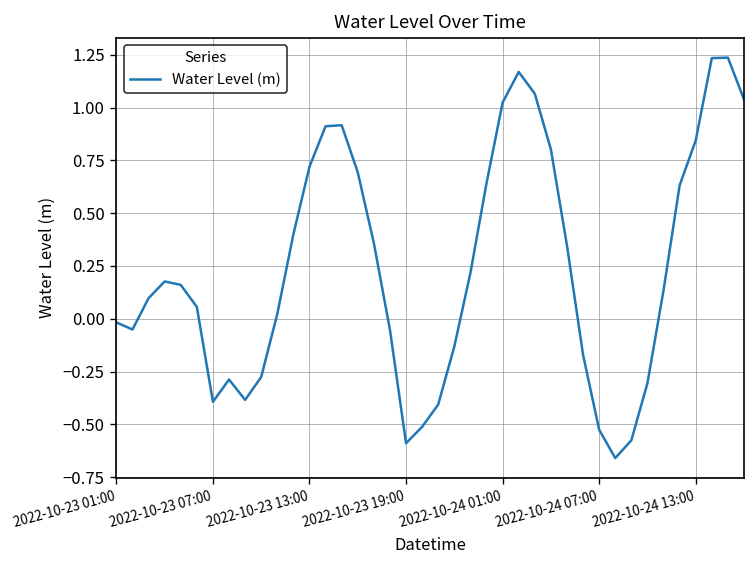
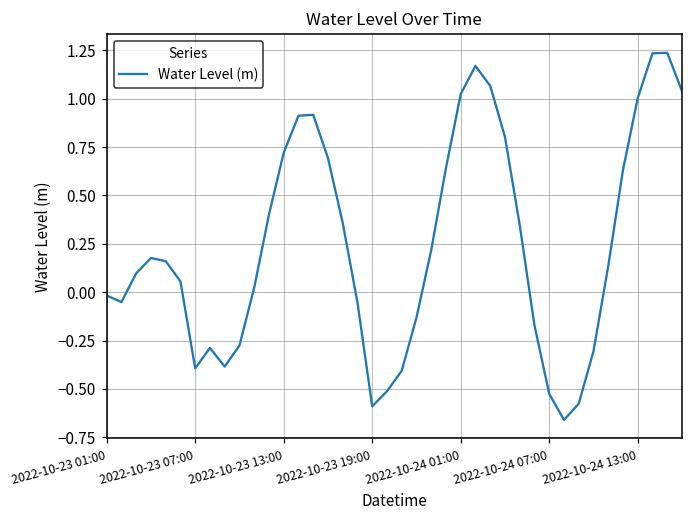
2022-10-24 13:00: 0.84 -> 1.00
